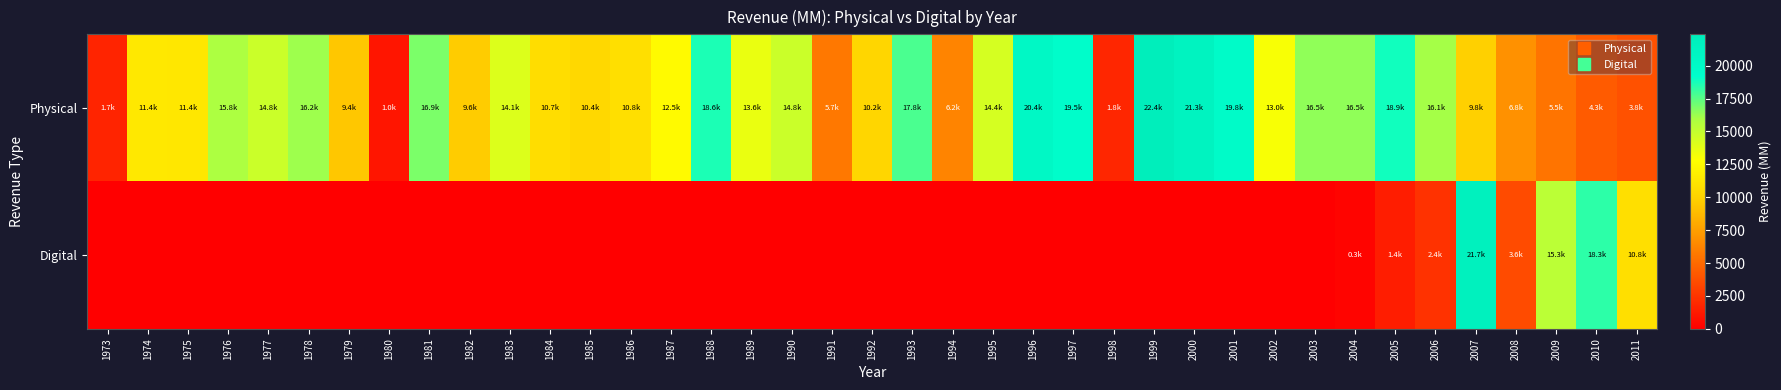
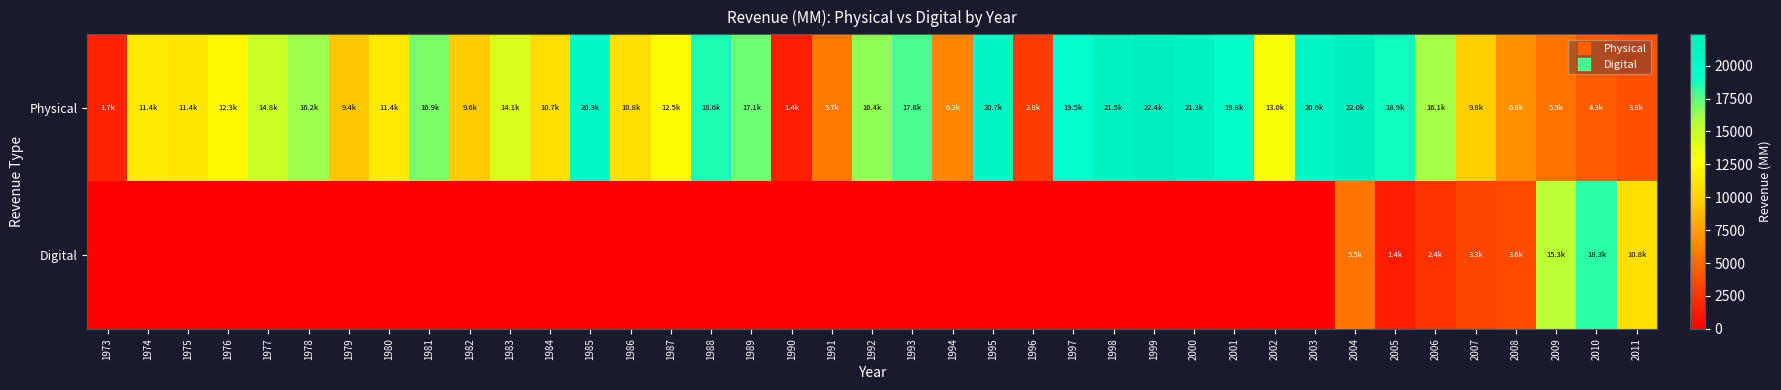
Physical, 1976: 15.8k -> 12.3k
Physical, 1980: 1.0k -> 11.4k
Physical, 1985: 10.4k -> 20.3k
Physical, 1989: 13.6k -> 17.1k
Physical, 1990: 14.8k -> 1.4k
Physical, 1992: 10.2k -> 16.4k
Physical, 1995: 14.4k -> 20.7k
Physical, 1996: 20.4k -> 2.8k
Physical, 1998: 1.8k -> 21.5k
Physical, 2003: 16.5k -> 20.6k
Physical, 2004: 16.5k -> 22.0k
Digital, 2004: 0.3k -> 5.5k
Digital, 2007: 21.7k -> 3.3k
